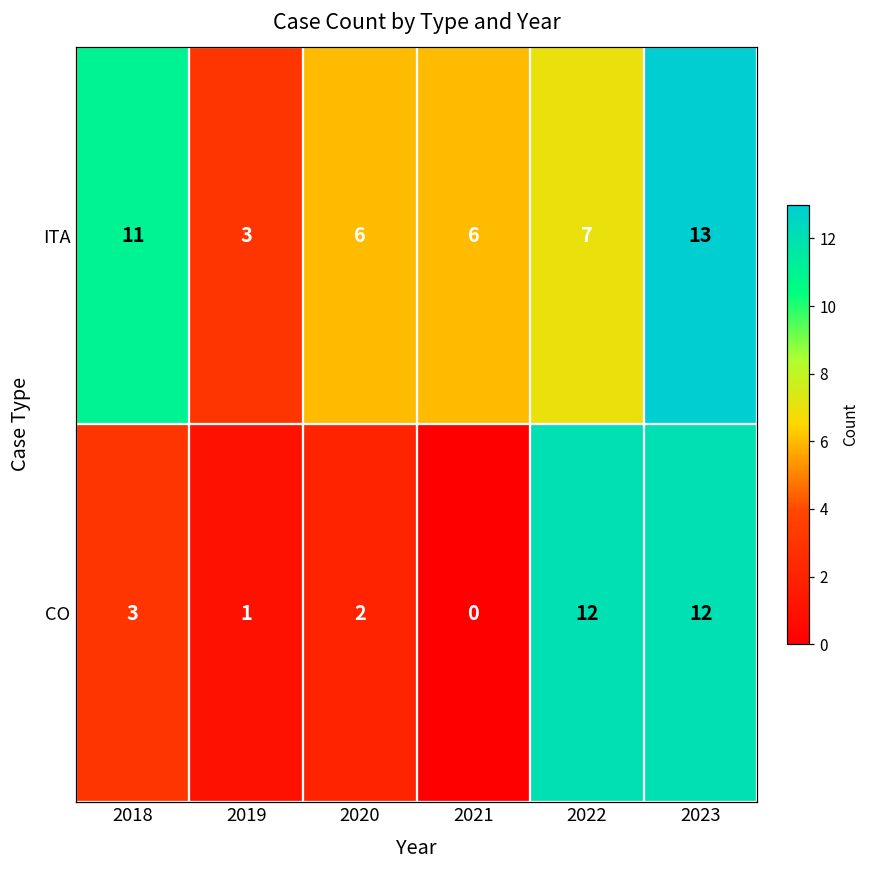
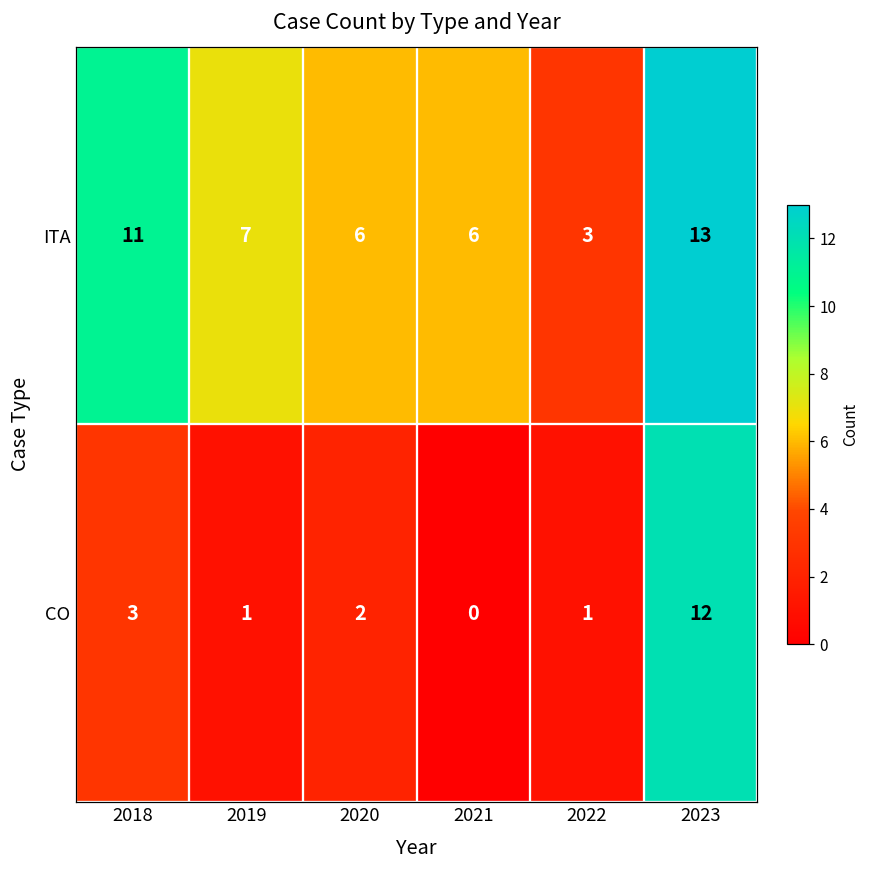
ITA, 2019: 3 -> 7
ITA, 2022: 7 -> 3
CO, 2022: 12 -> 1
